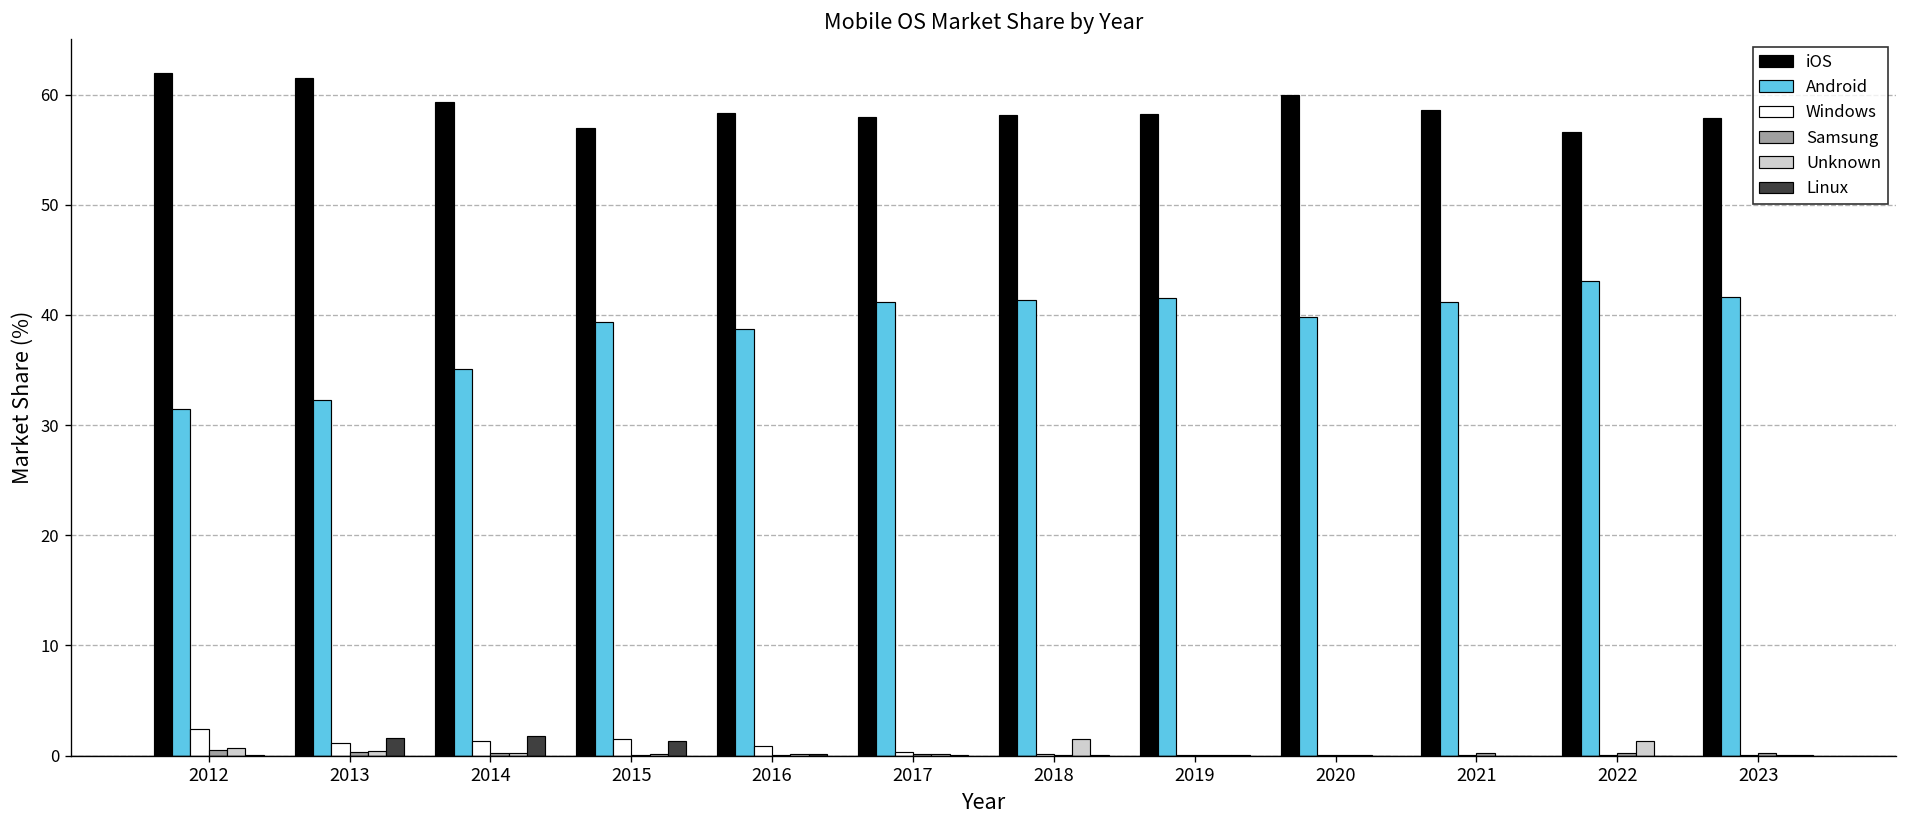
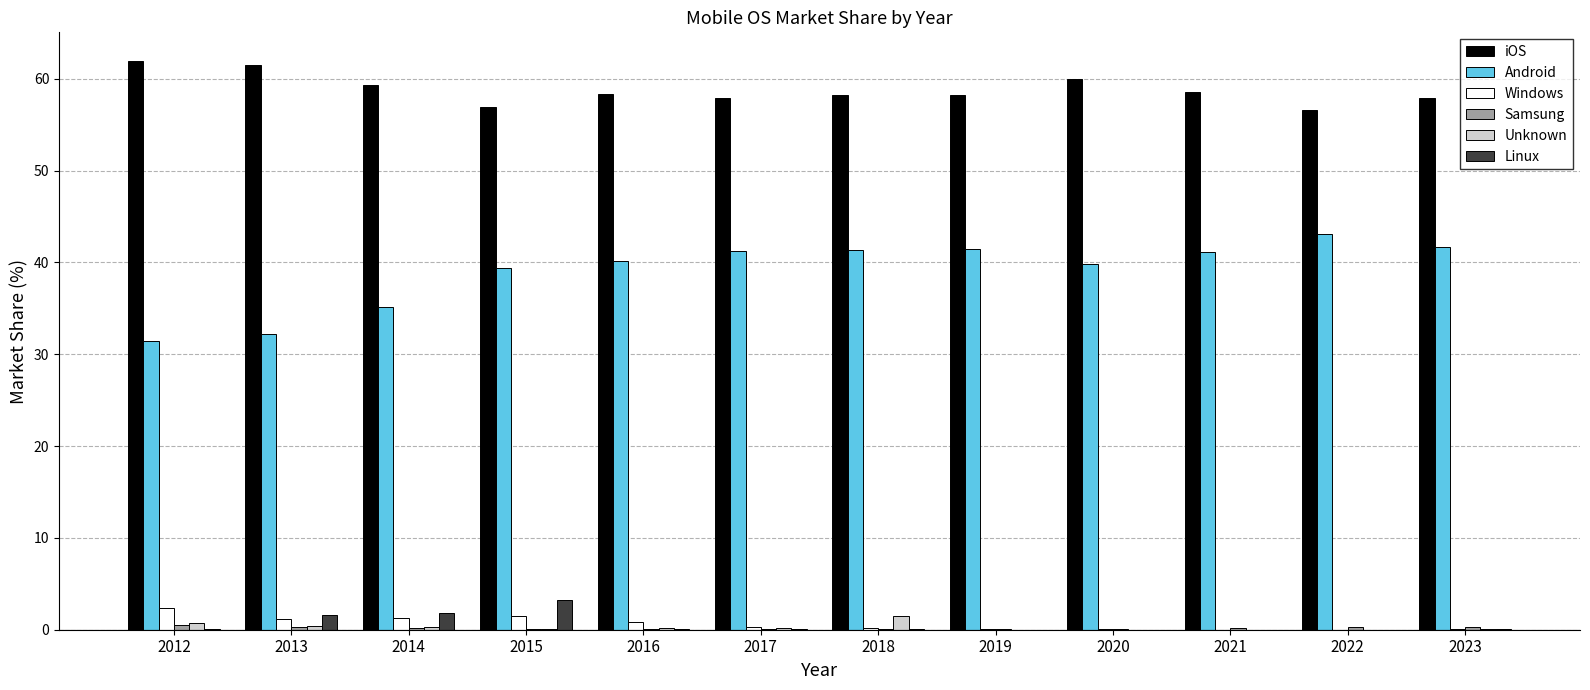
Linux, 2015: 1 -> 3
Android, 2016: 39 -> 40
Unknown, 2022: 1 -> 0
